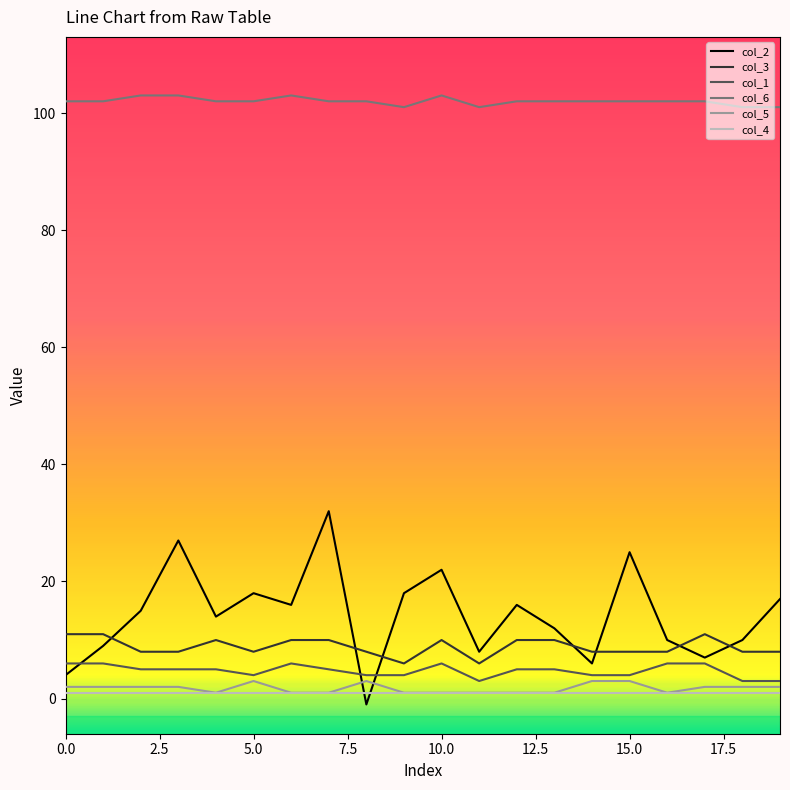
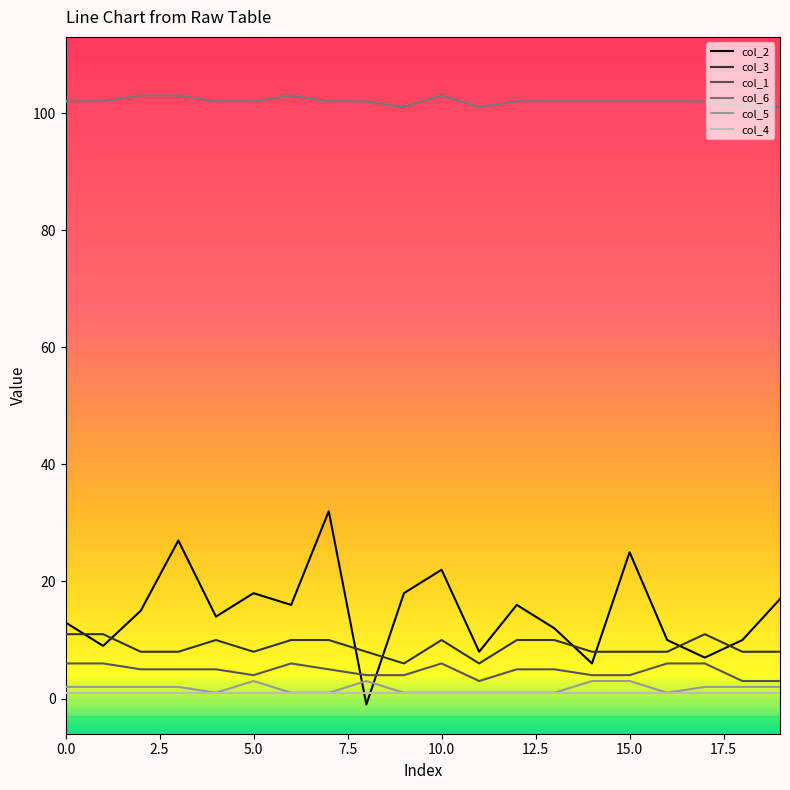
col_2, 0.0: 4 -> 13
